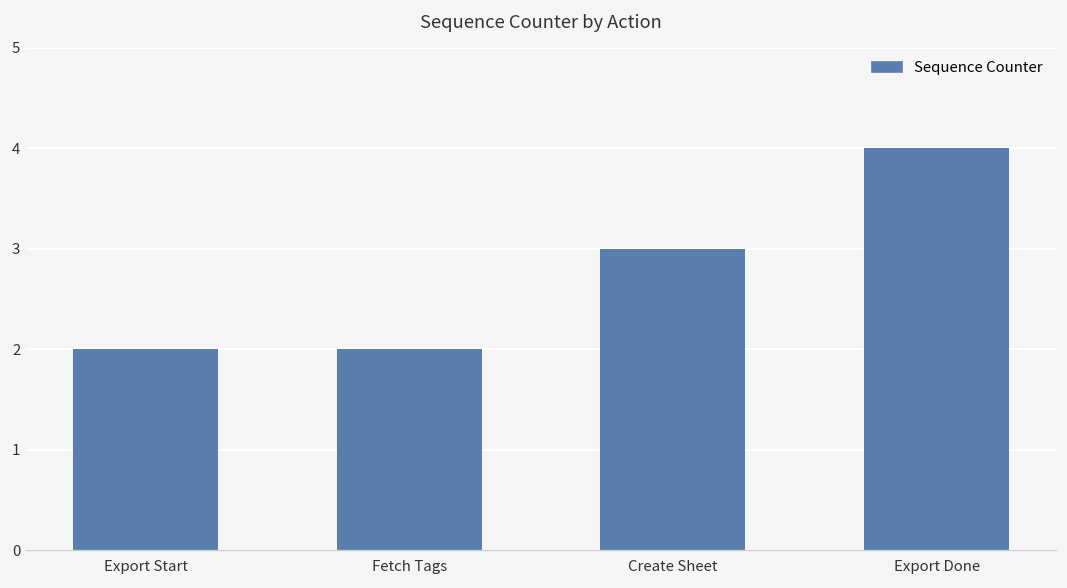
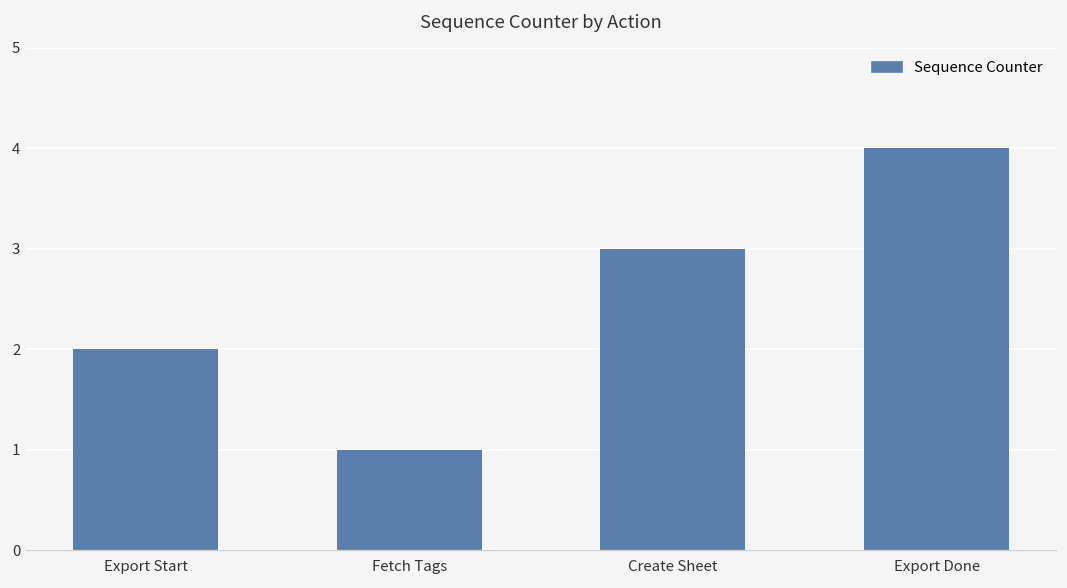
Fetch Tags: 2 -> 1
